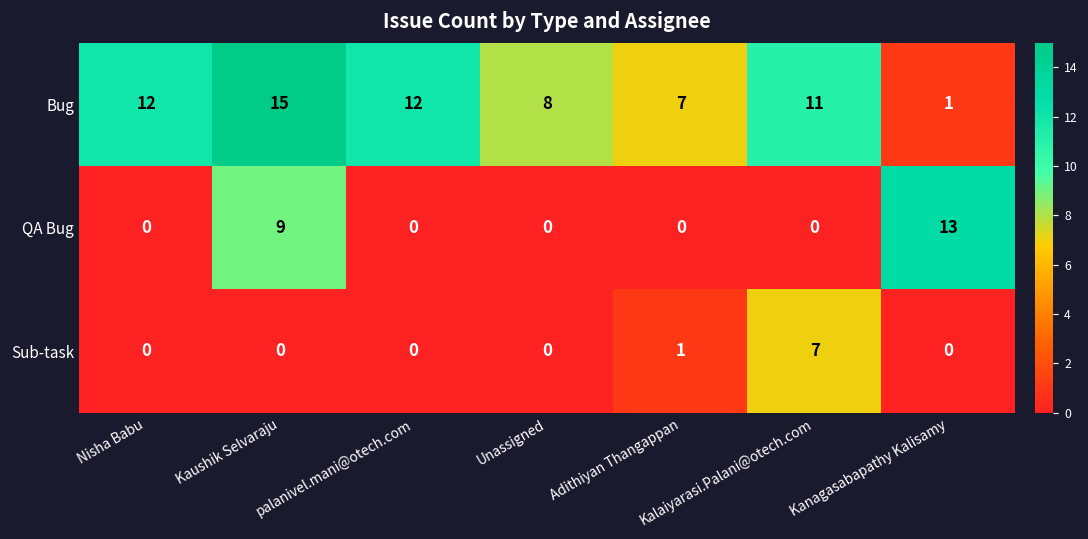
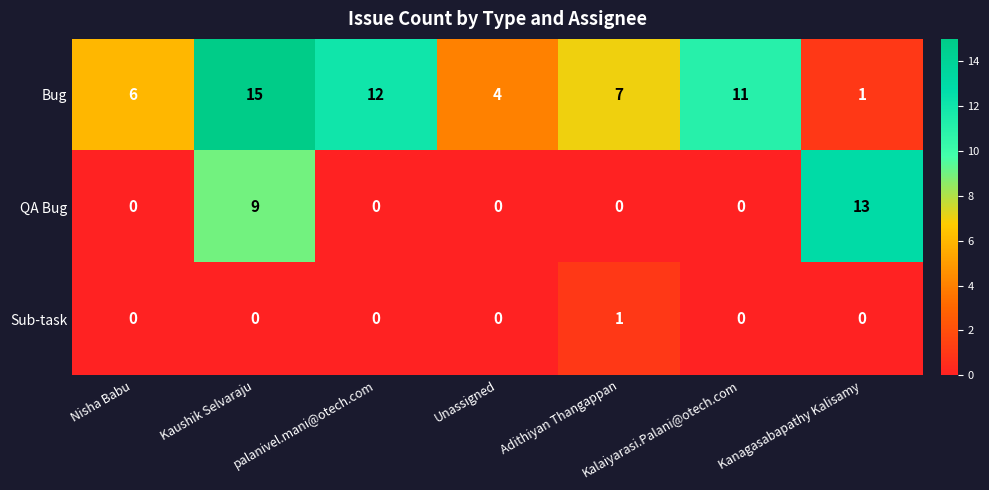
Bug, Nisha Babu: 12 -> 6
Bug, Unassigned: 8 -> 4
Sub-task, Kalaiyarasi.Palani@otech.com: 7 -> 0
